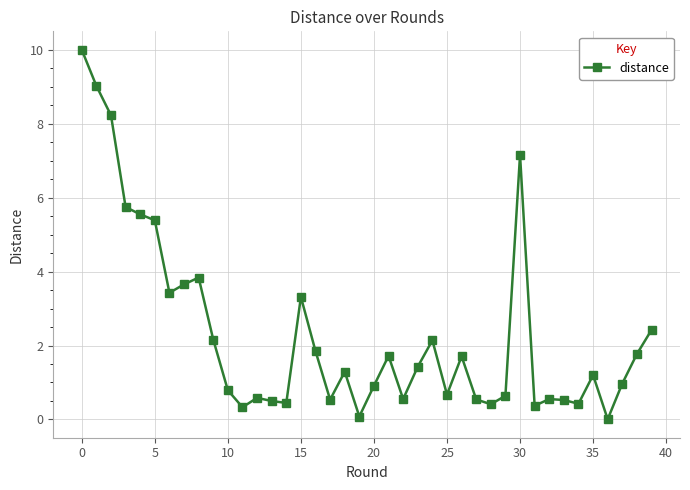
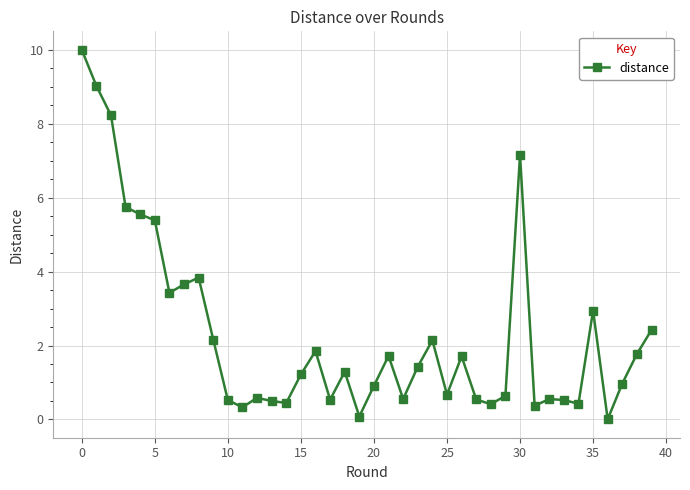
10: 0.8 -> 0.5
15: 3.3 -> 1.2
35: 1.2 -> 2.9
